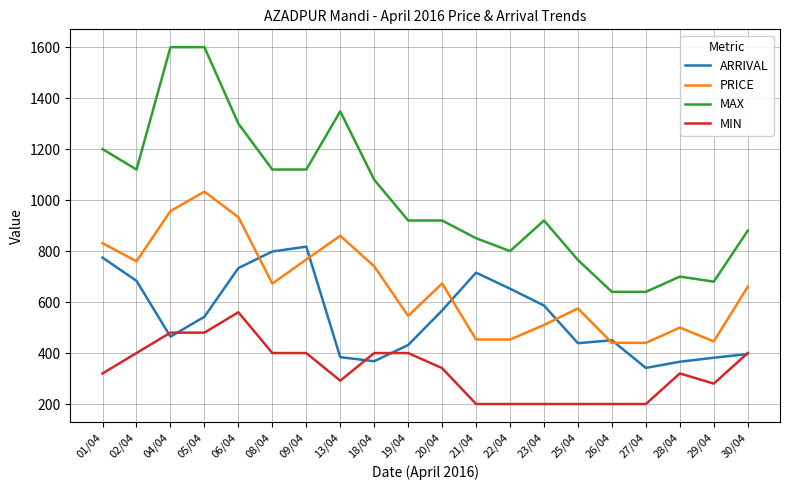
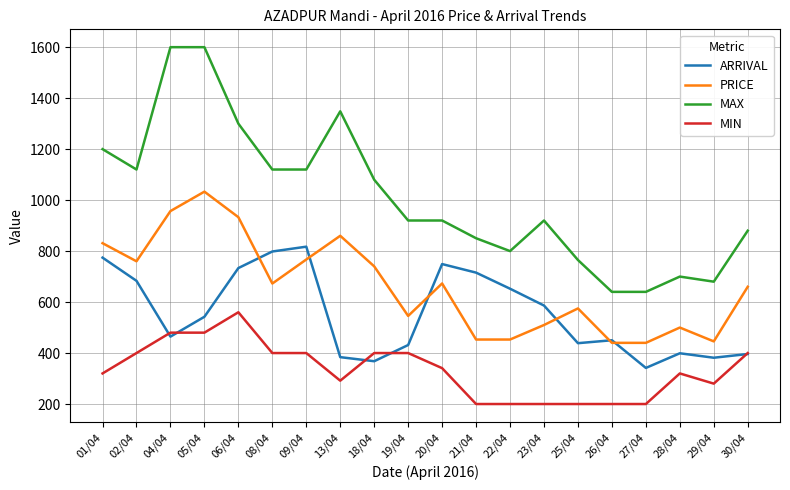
ARRIVAL, 20/04: 570 -> 750
ARRIVAL, 28/04: 370 -> 400
